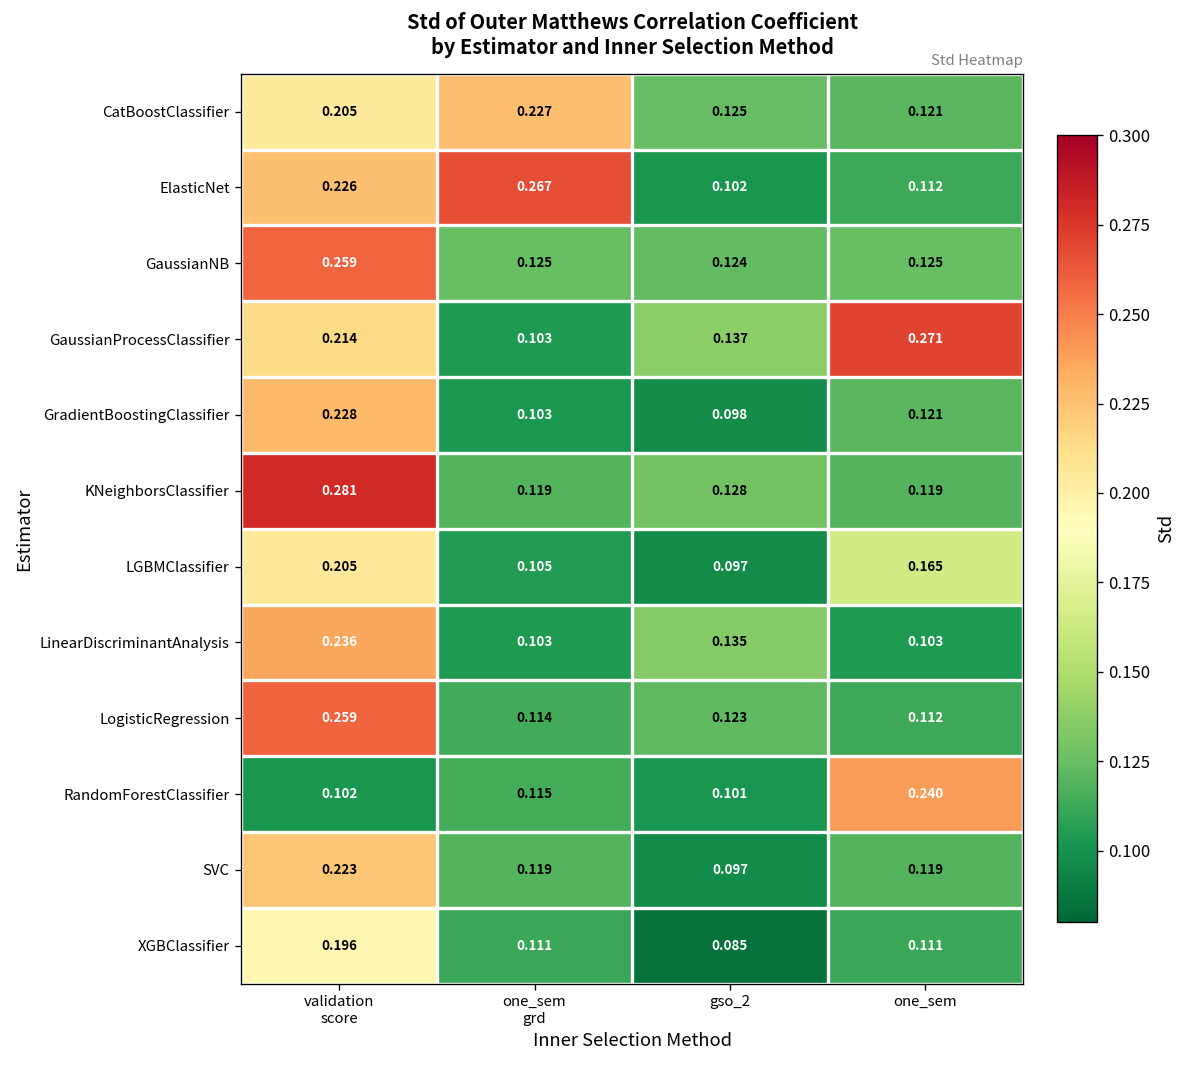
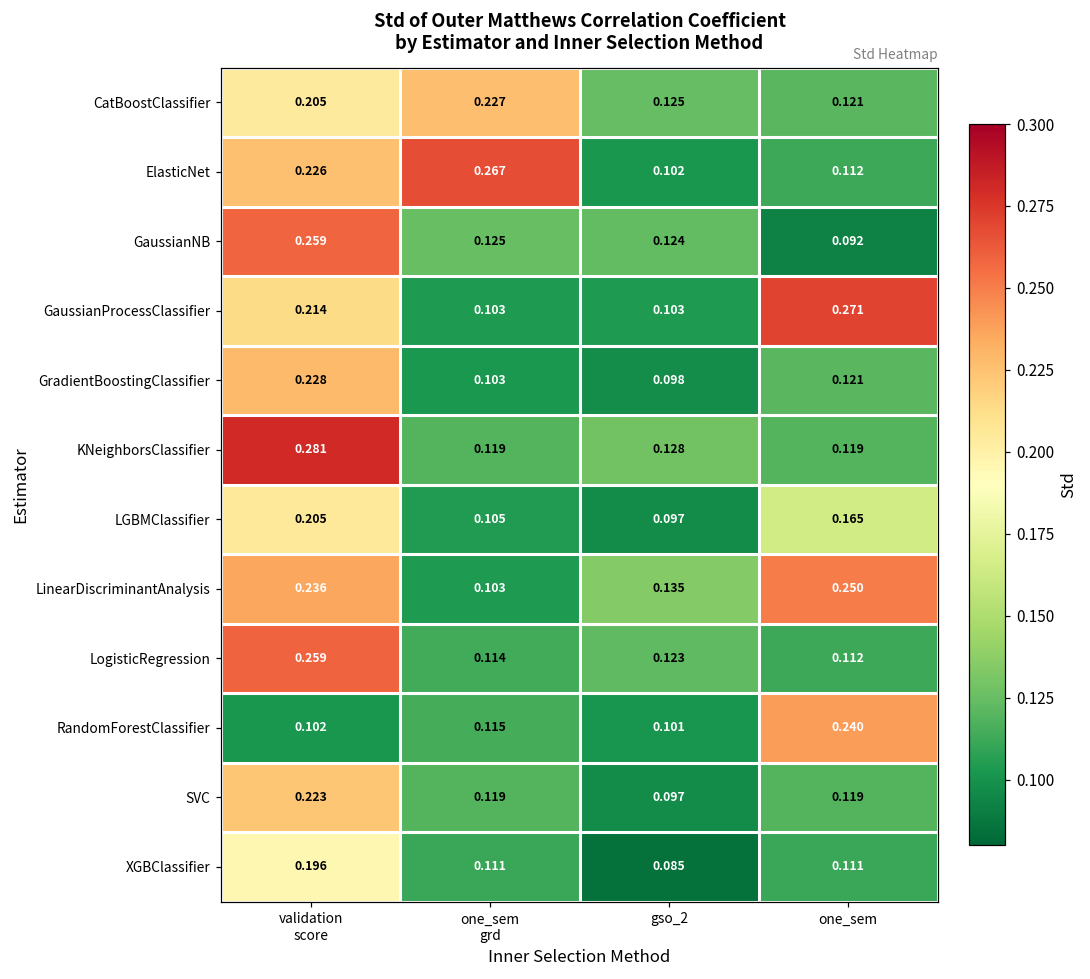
GaussianNB, one_sem: 0.125 -> 0.092
GaussianProcessClassifier, gso_2: 0.137 -> 0.103
LinearDiscriminantAnalysis, one_sem: 0.103 -> 0.250
